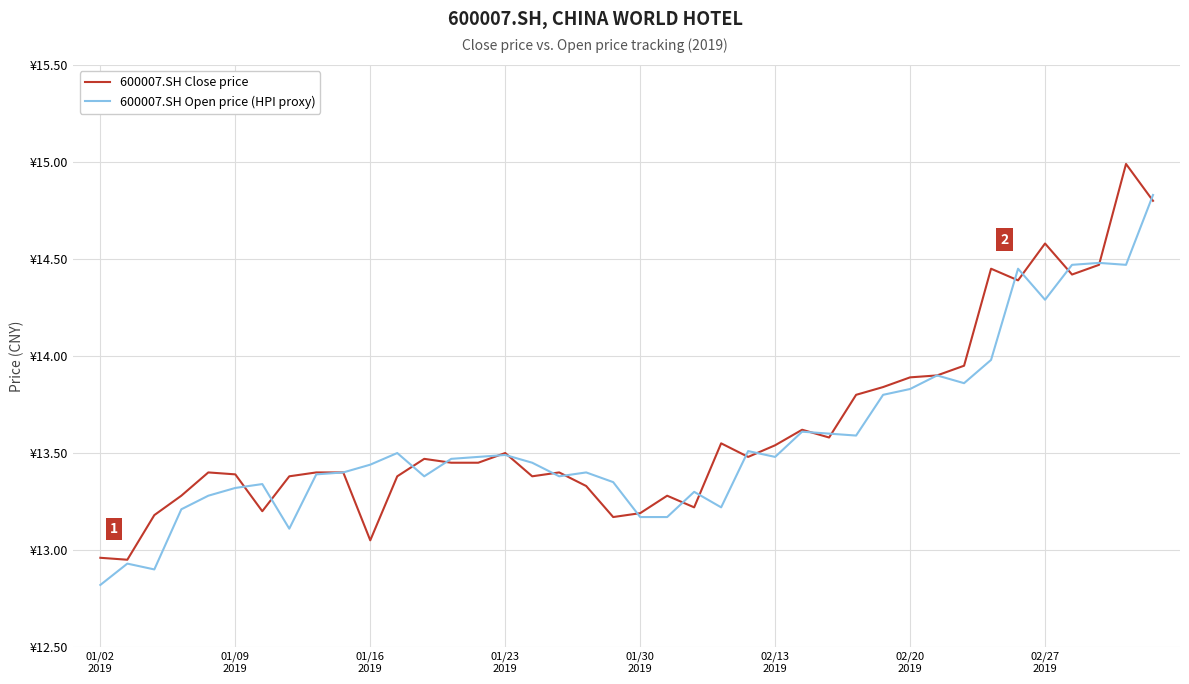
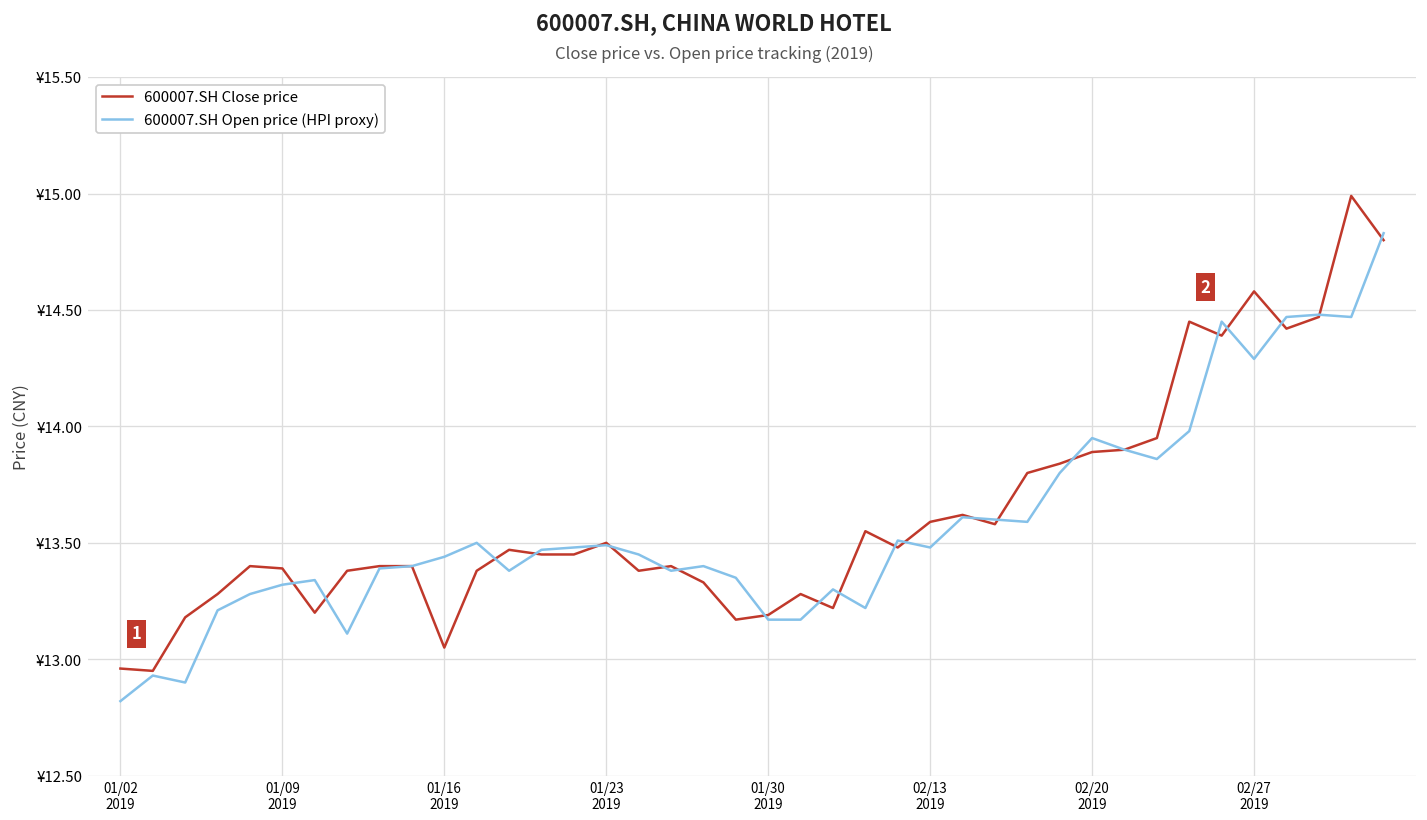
600007.SH Close price, 02/13 2019: ¥13.54 -> ¥13.59
600007.SH Open price (HPI proxy), 02/20 2019: ¥13.83 -> ¥13.95
